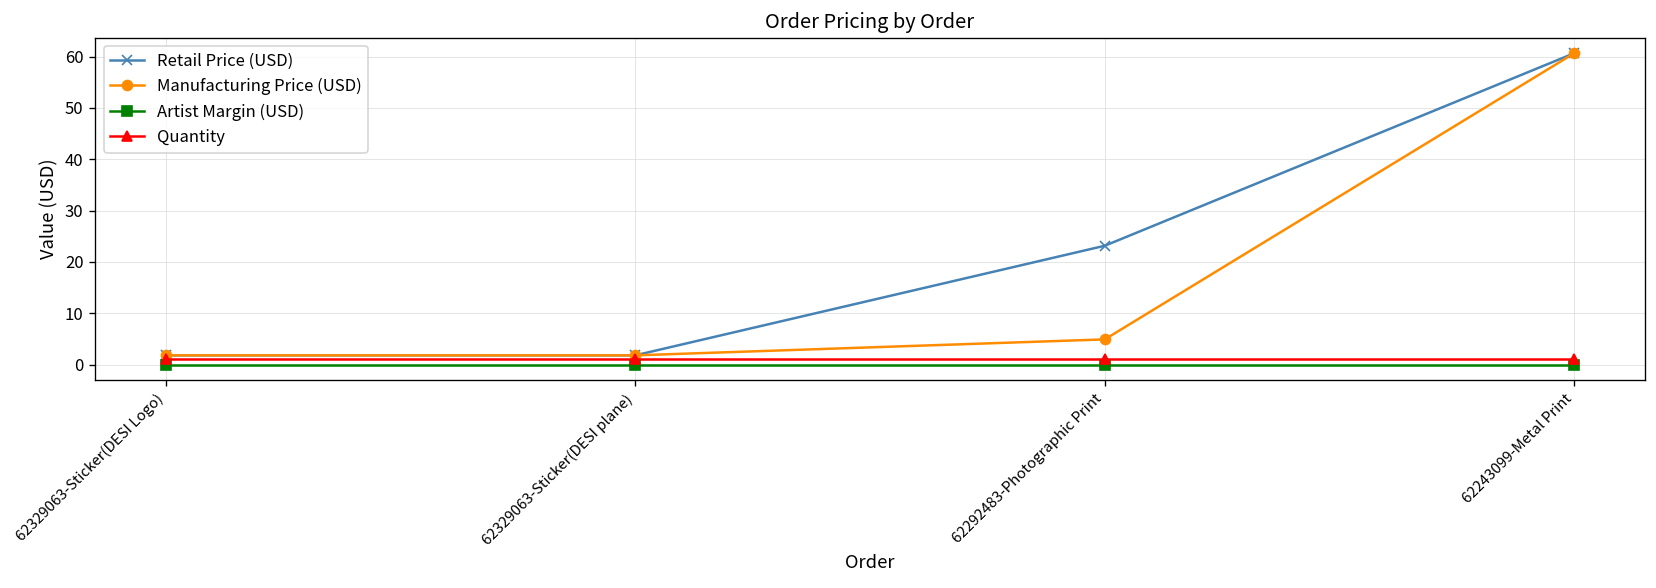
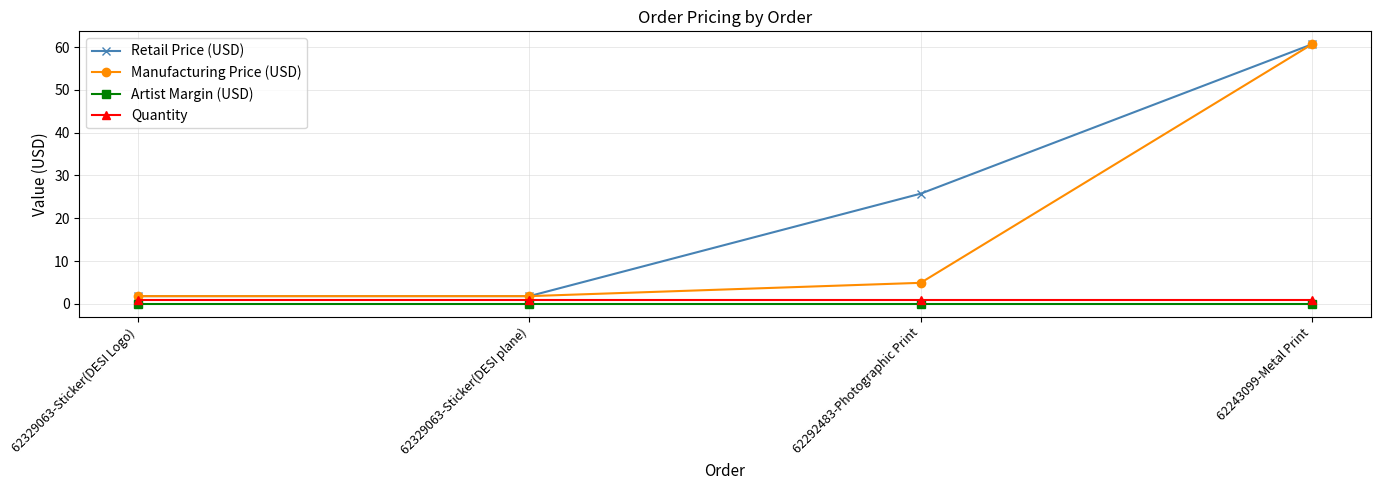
Retail Price (USD), 62292483-Photographic Print: 23 -> 26
